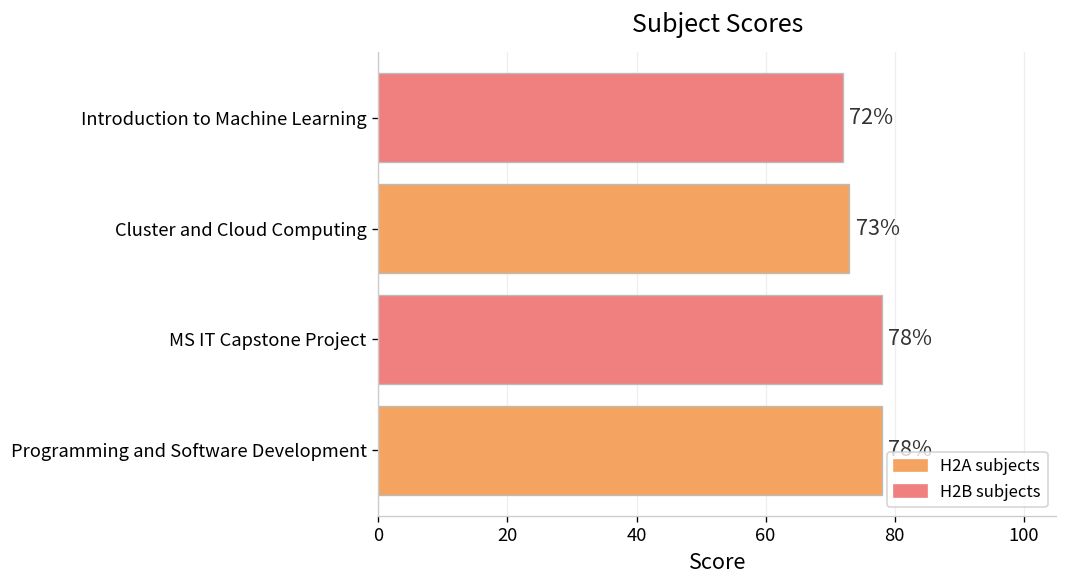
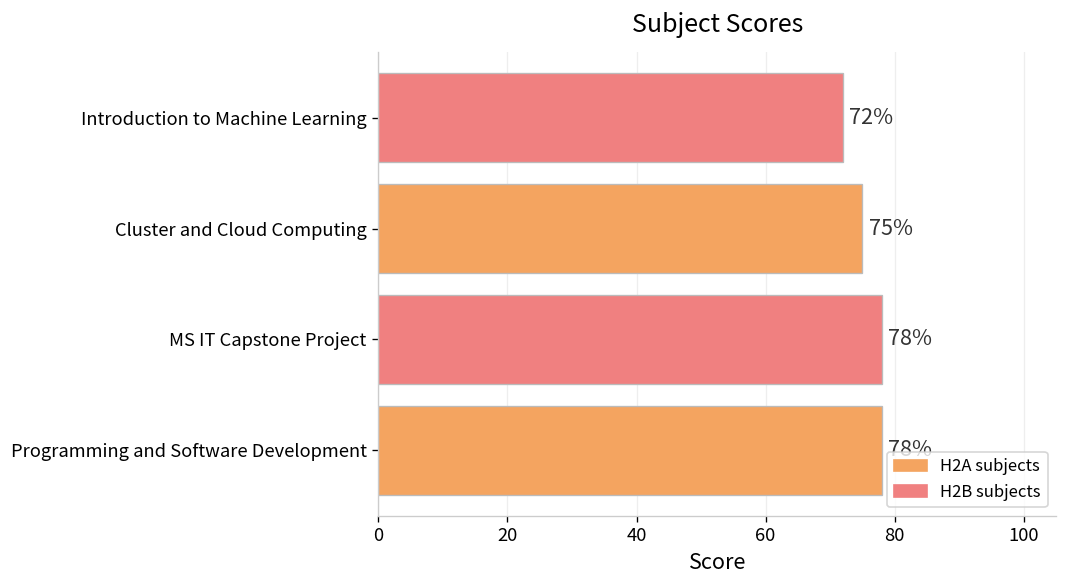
Cluster and Cloud Computing: 73% -> 75%
